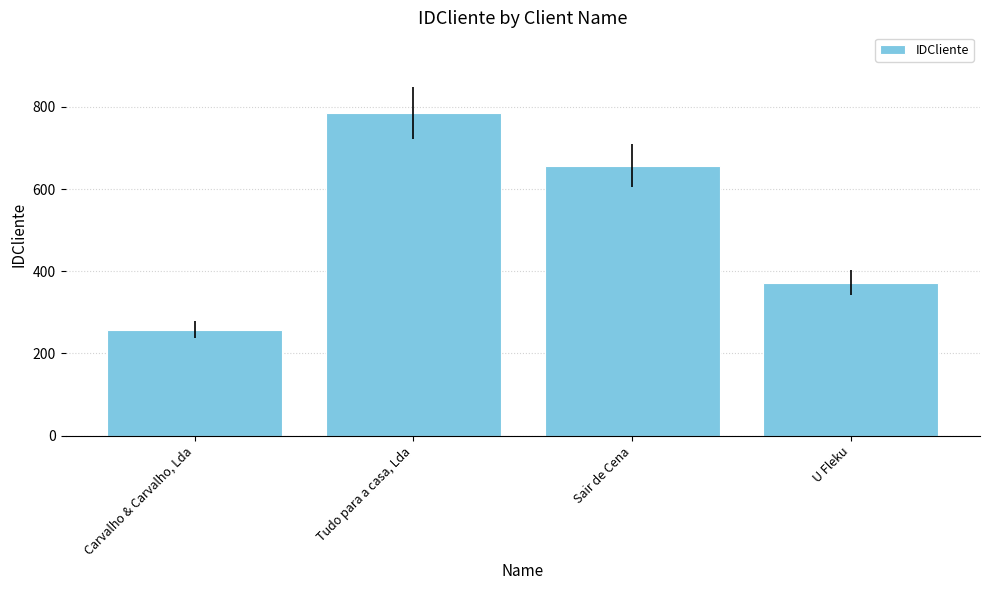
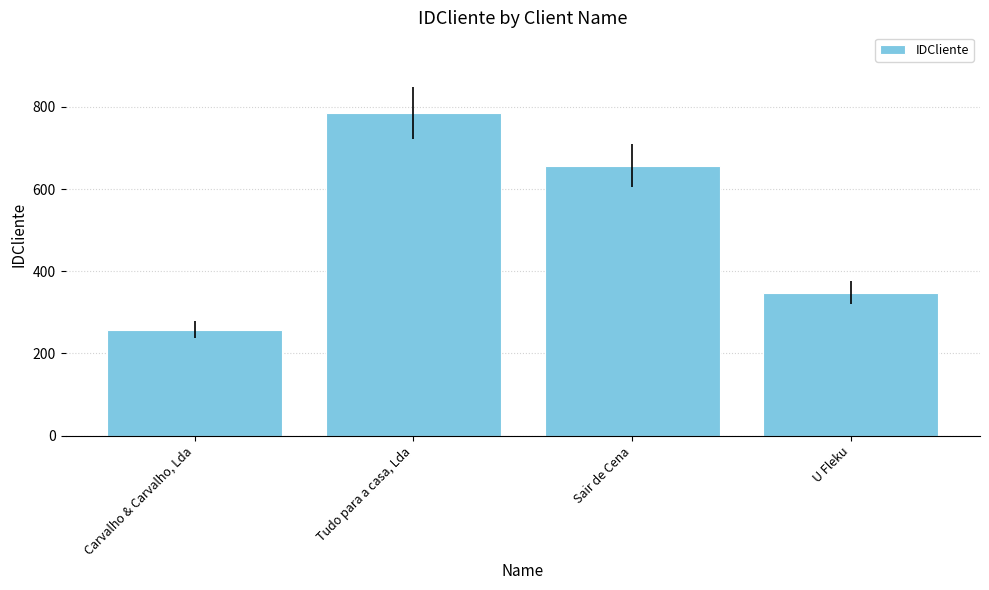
U Fleku: 370 -> 350
